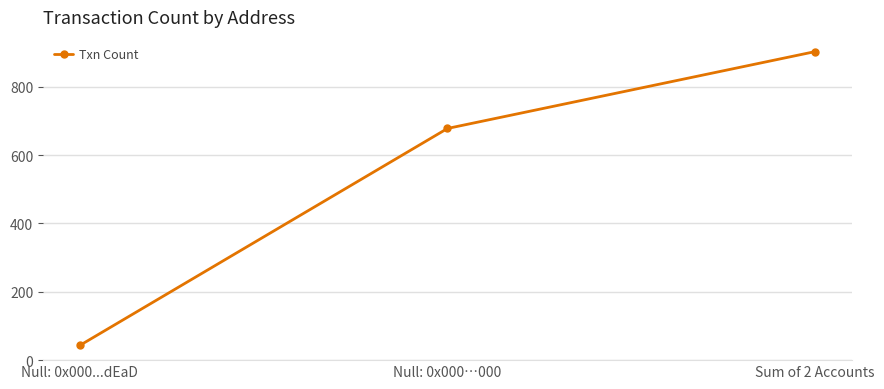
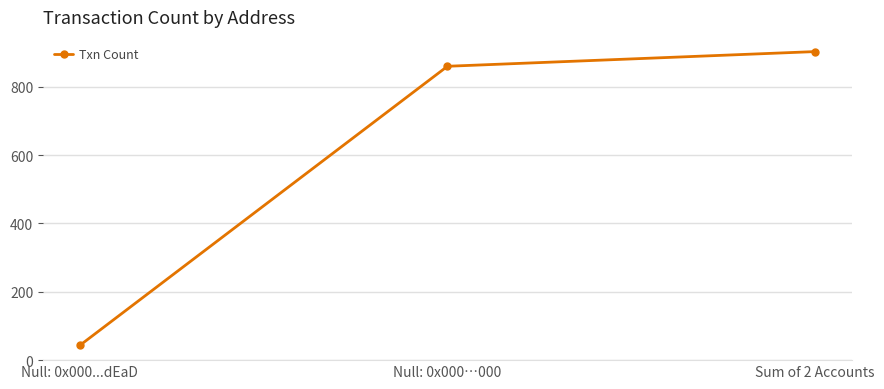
Null: 0x000…000: 680 -> 860
